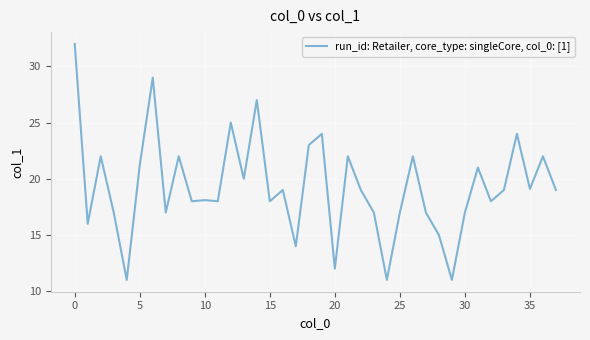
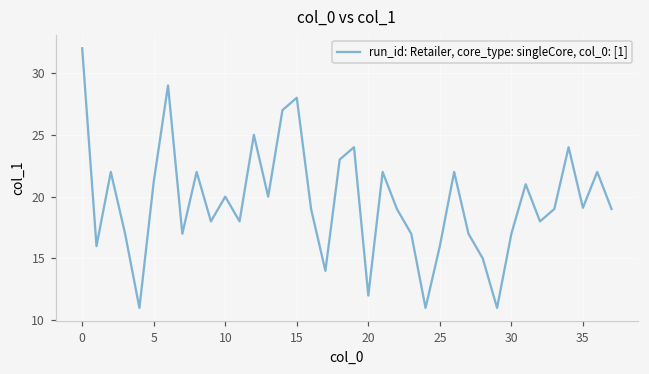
10: 18.1 -> 20.0
15: 18 -> 28
25: 17 -> 16
